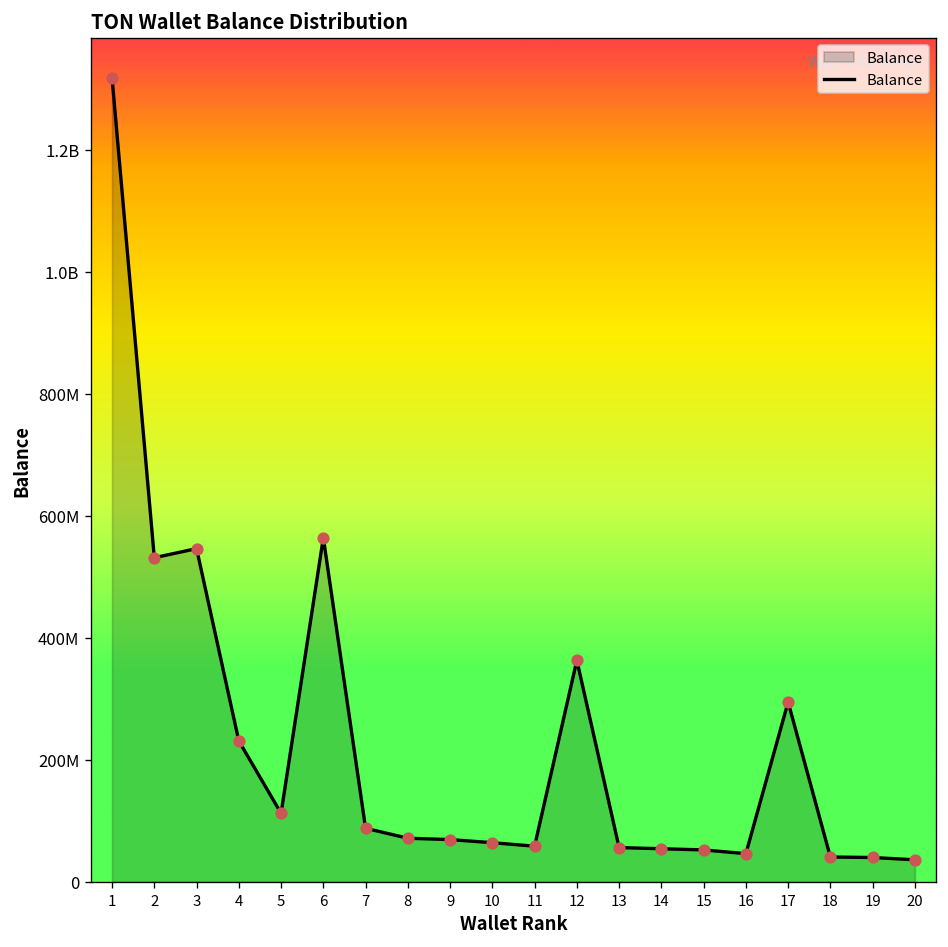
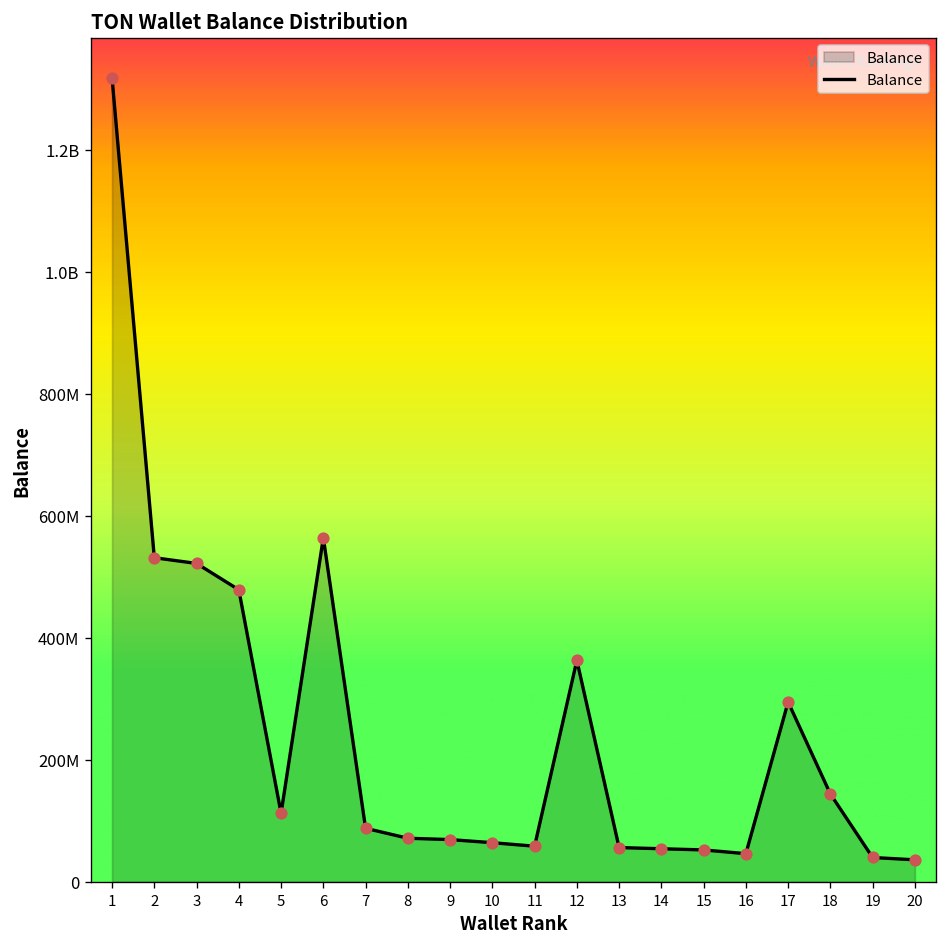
3: 550000000 -> 520000000
4: 230000000 -> 480000000
18: 40000000 -> 140000000
